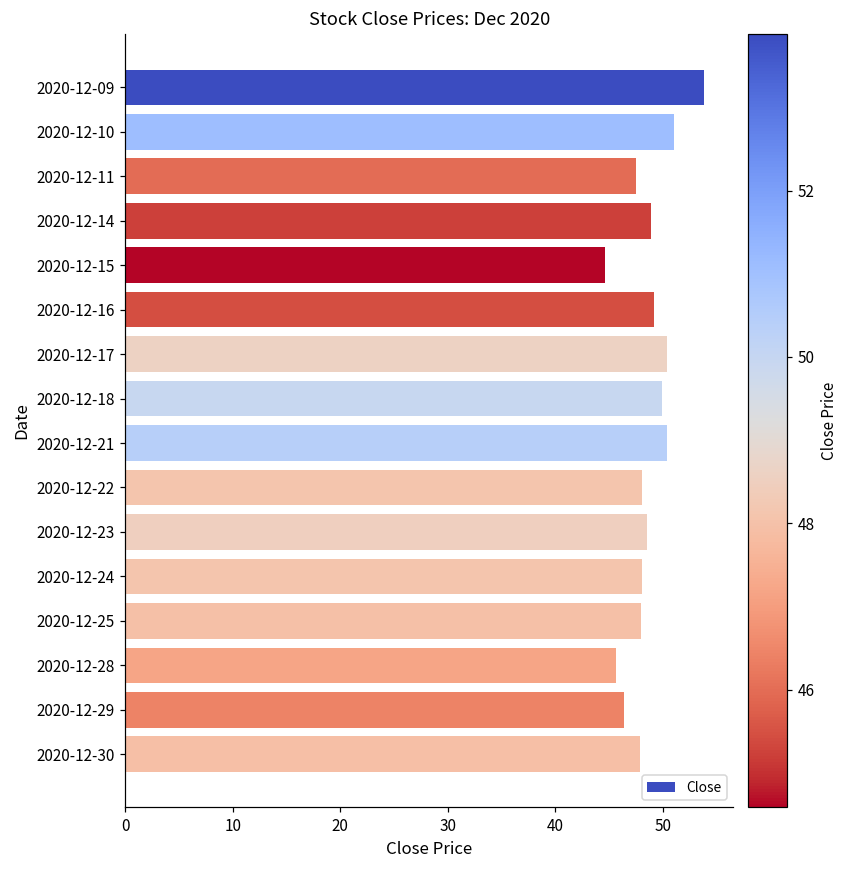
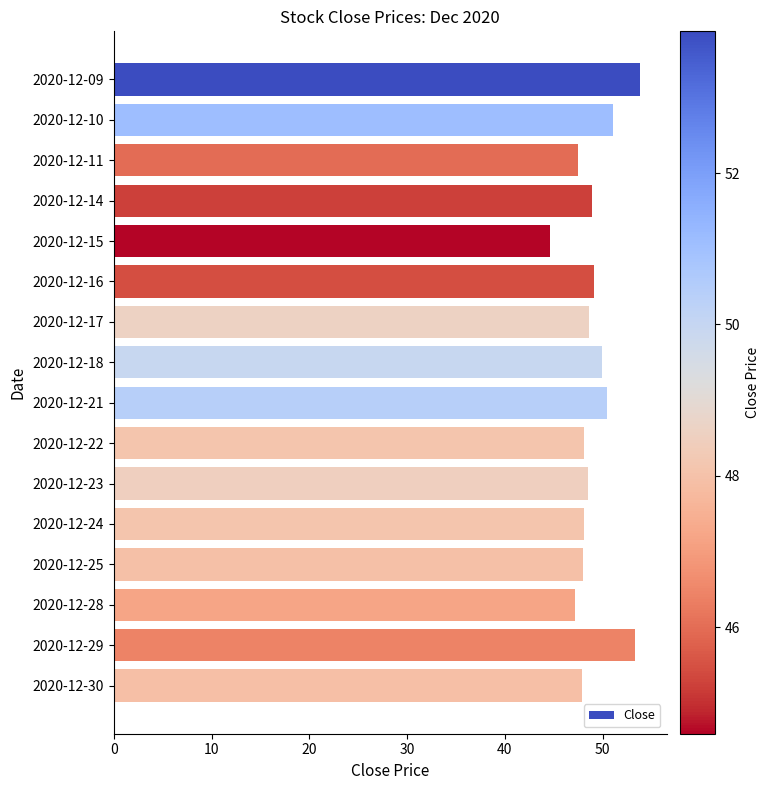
2020-12-17: 50 -> 49
2020-12-28: 46 -> 47
2020-12-29: 46 -> 53
